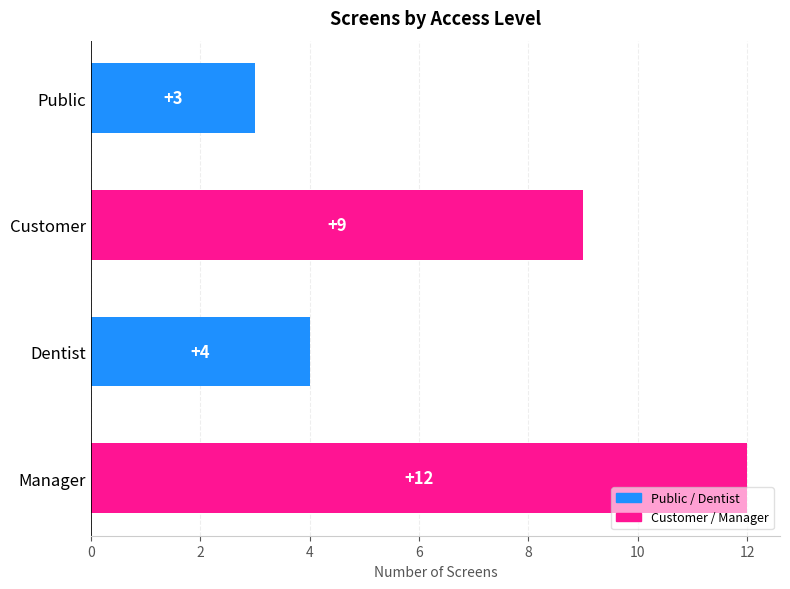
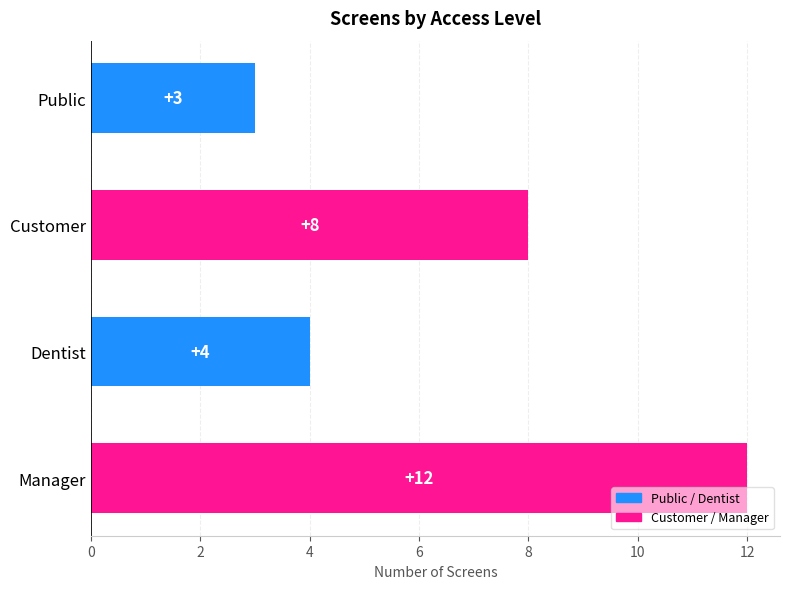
Customer: +9 -> +8
